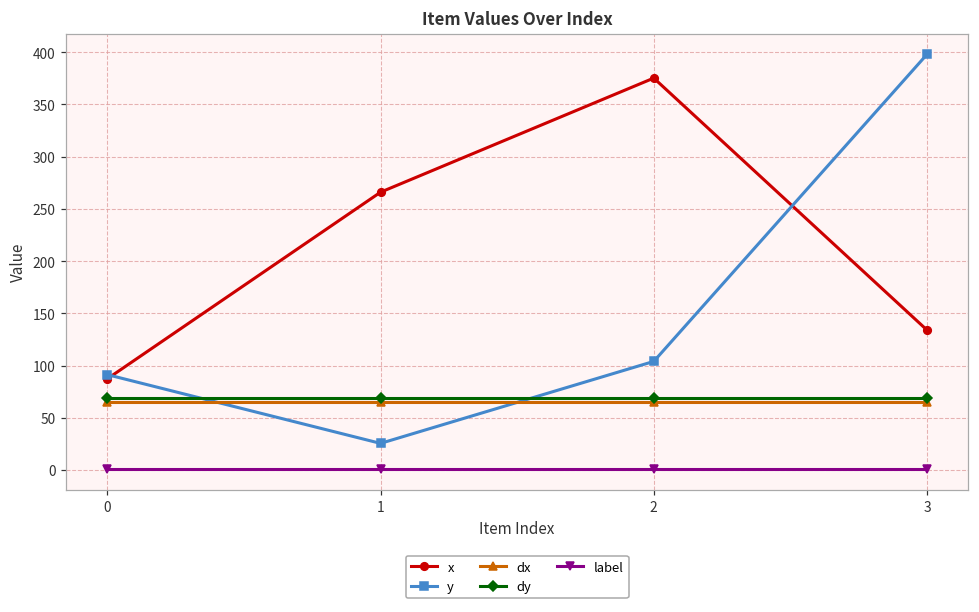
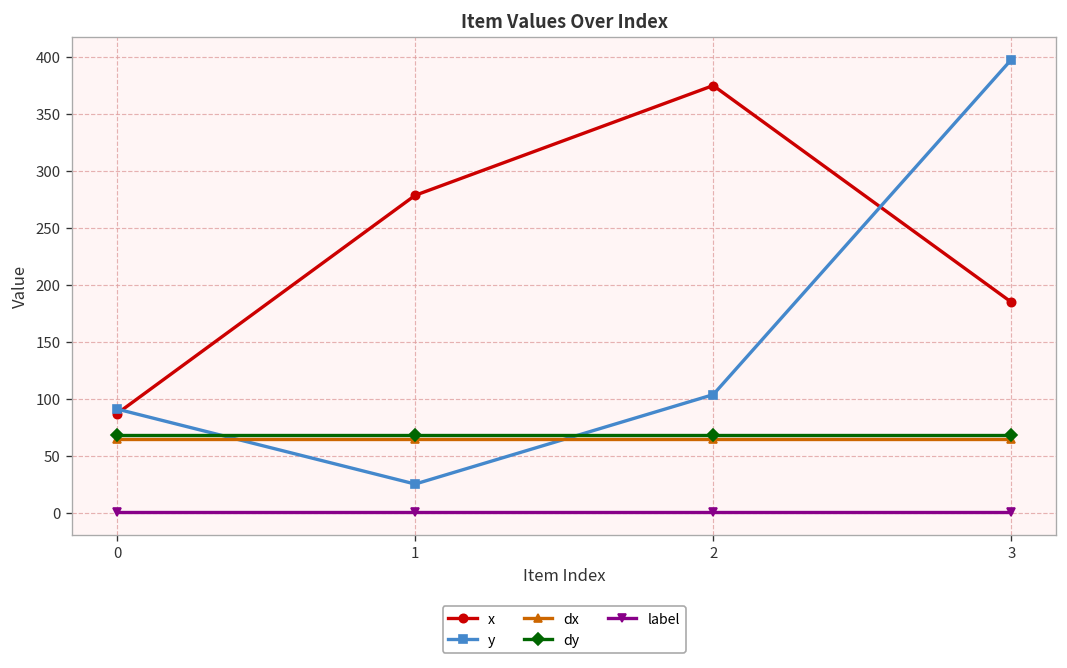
x, 1: 270 -> 280
x, 3: 130 -> 190
